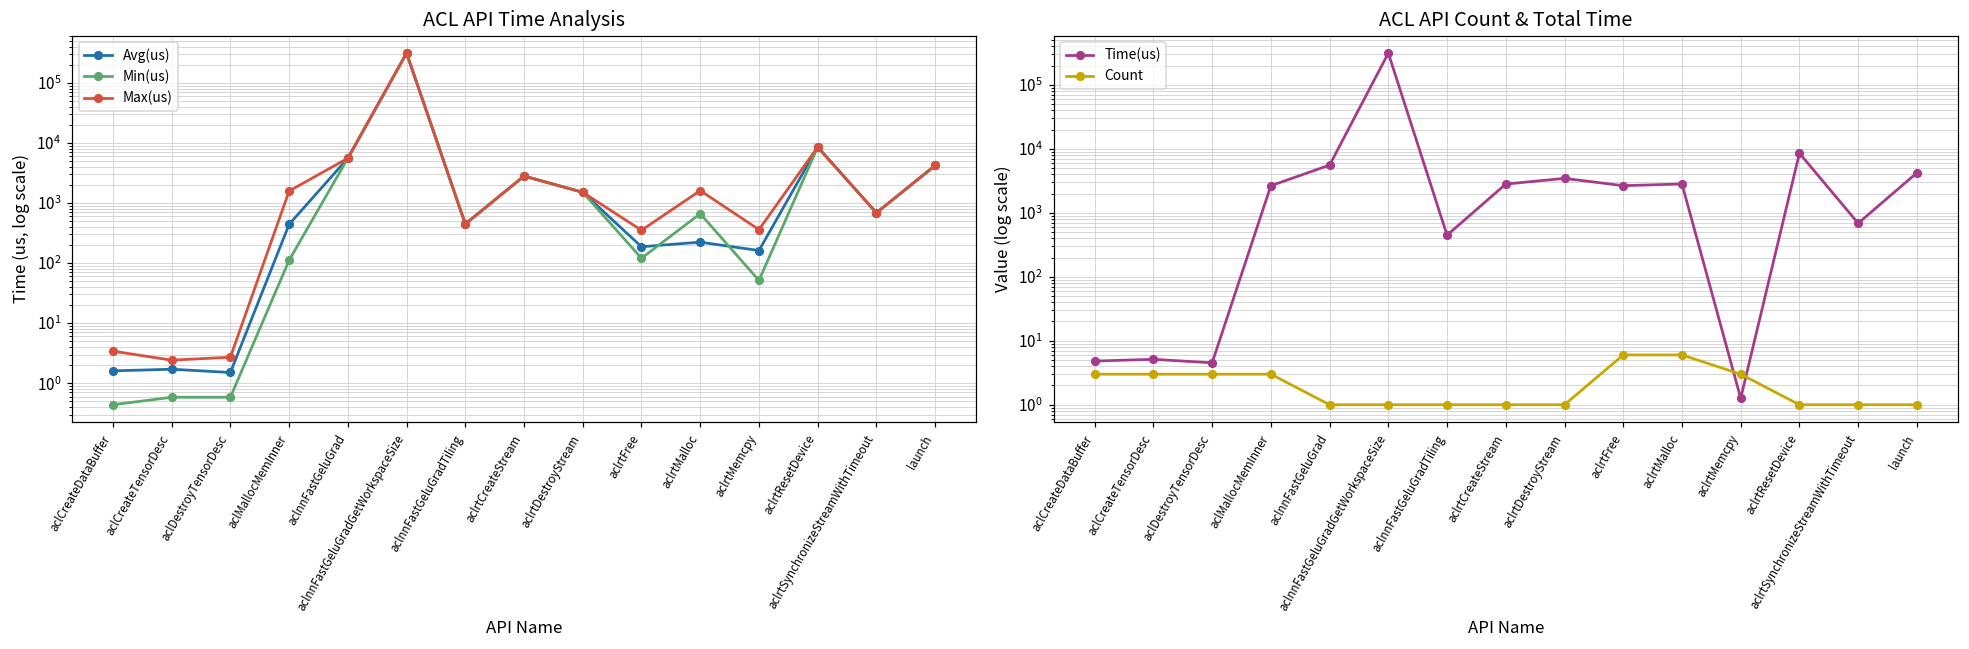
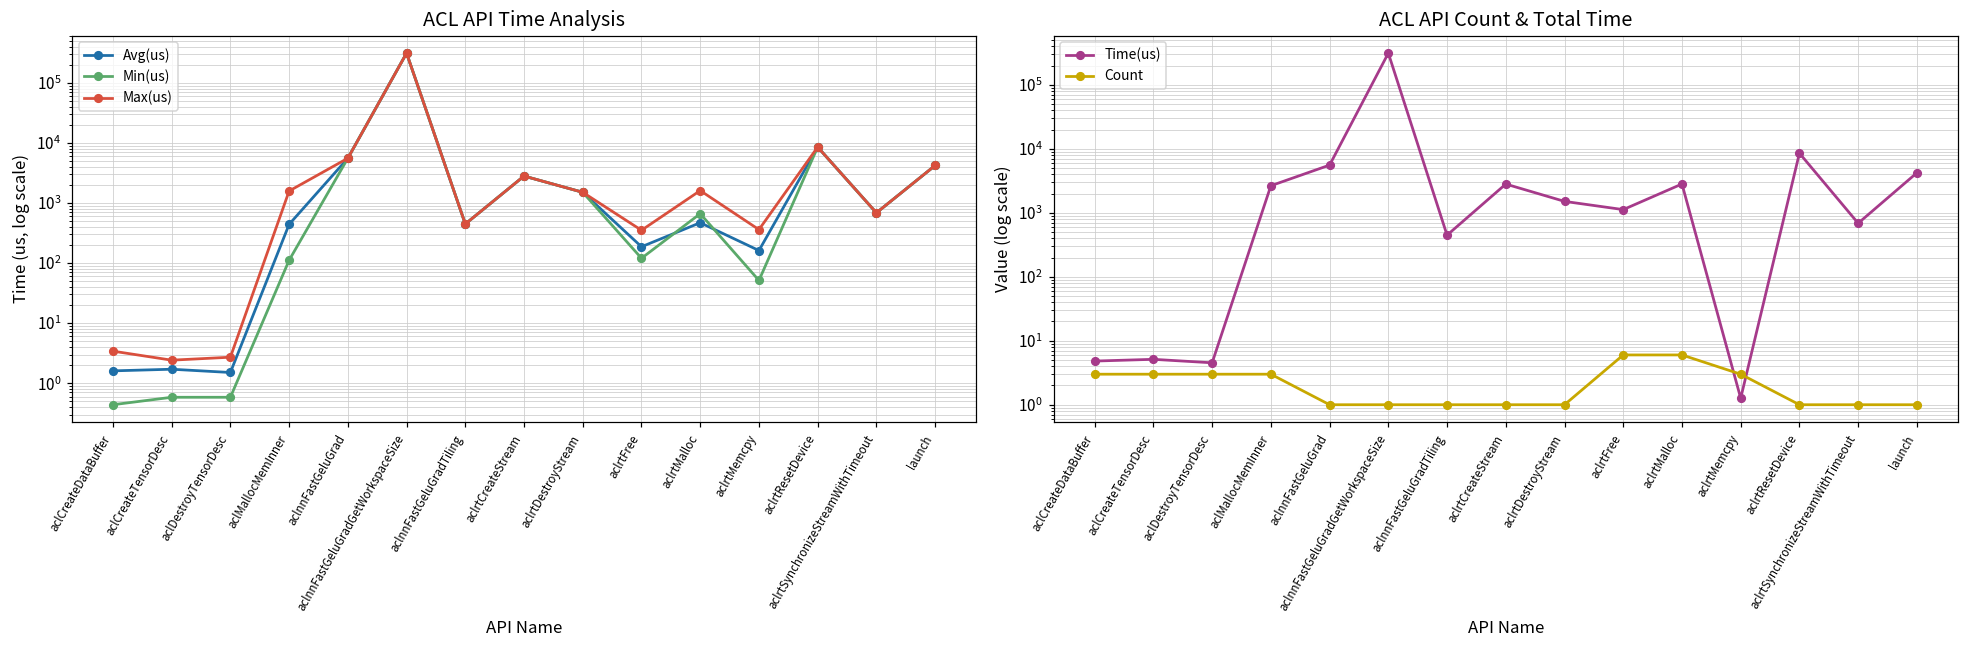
ACL API Time Analysis, Avg(us), aclrtMalloc: 220 -> 500
ACL API Count & Total Time, Time(us), aclrtDestroyStream: 3000 -> 1500
ACL API Count & Total Time, Time(us), aclrtFree: 3000 -> 1100
